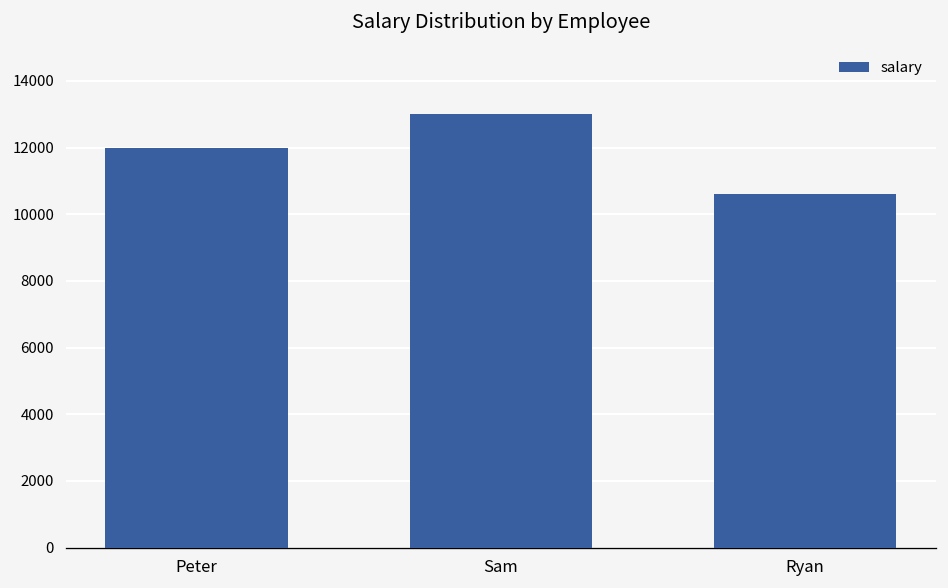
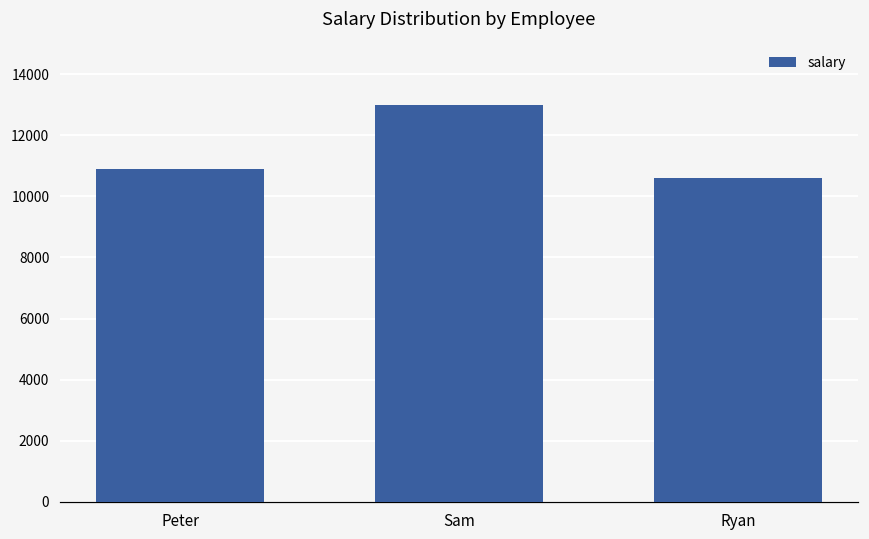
Peter: 12000 -> 10900
